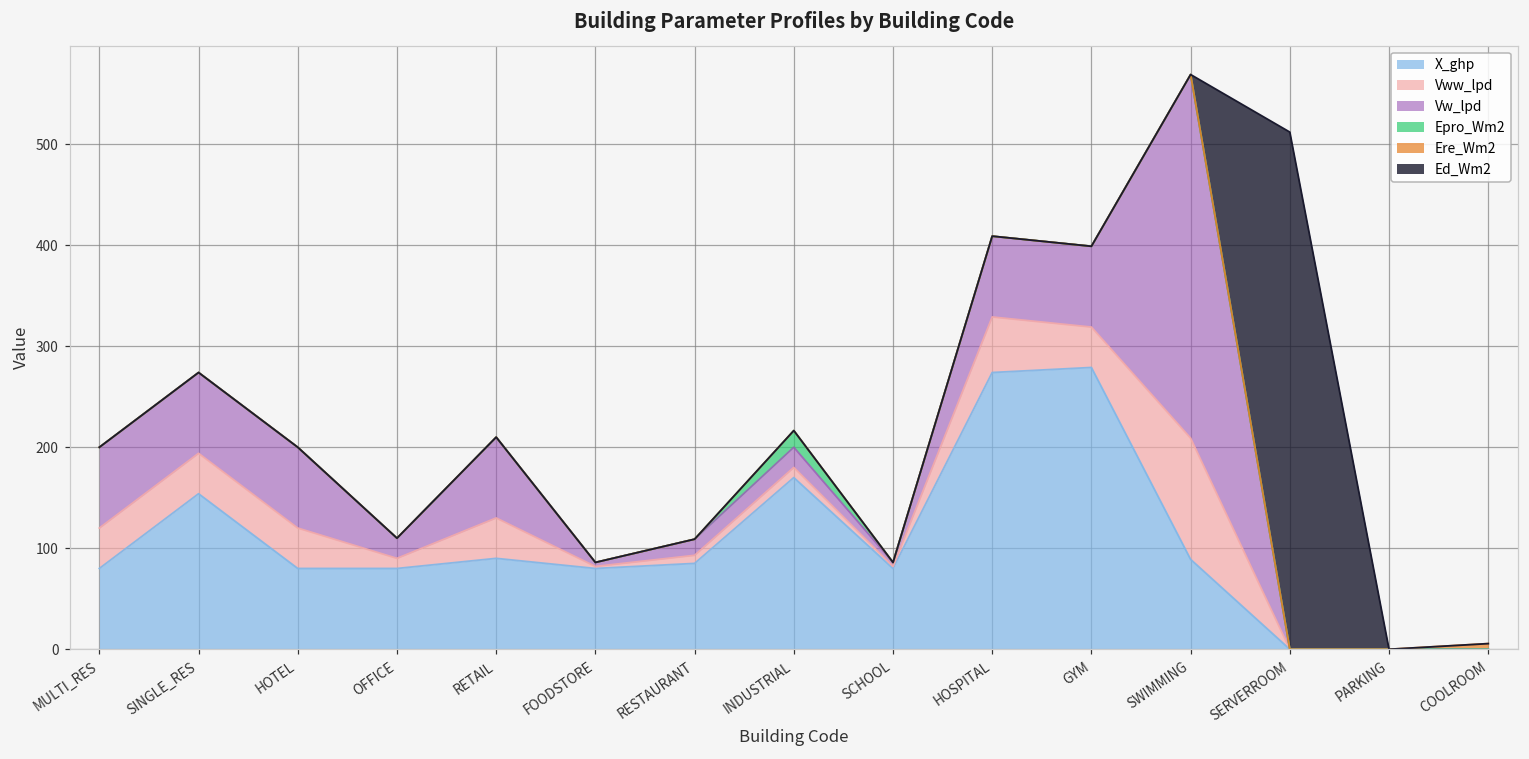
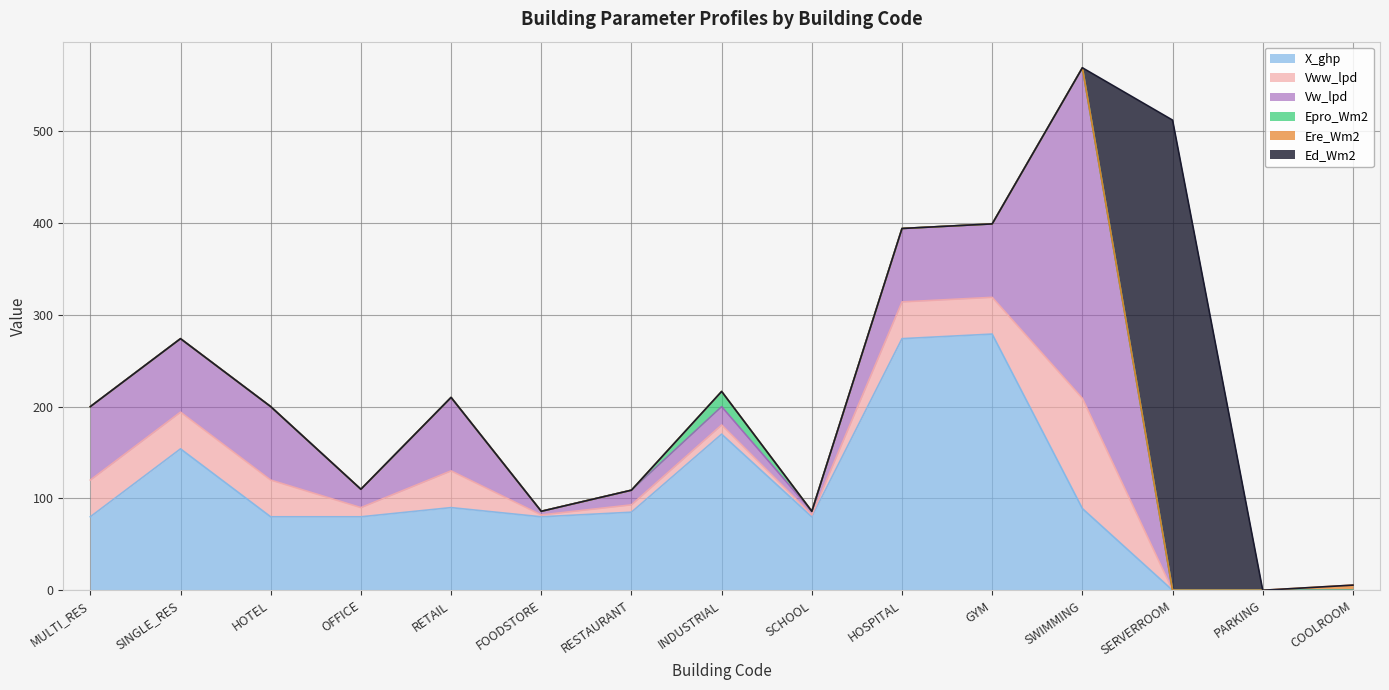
Vww_lpd, HOSPITAL: 60 -> 40
